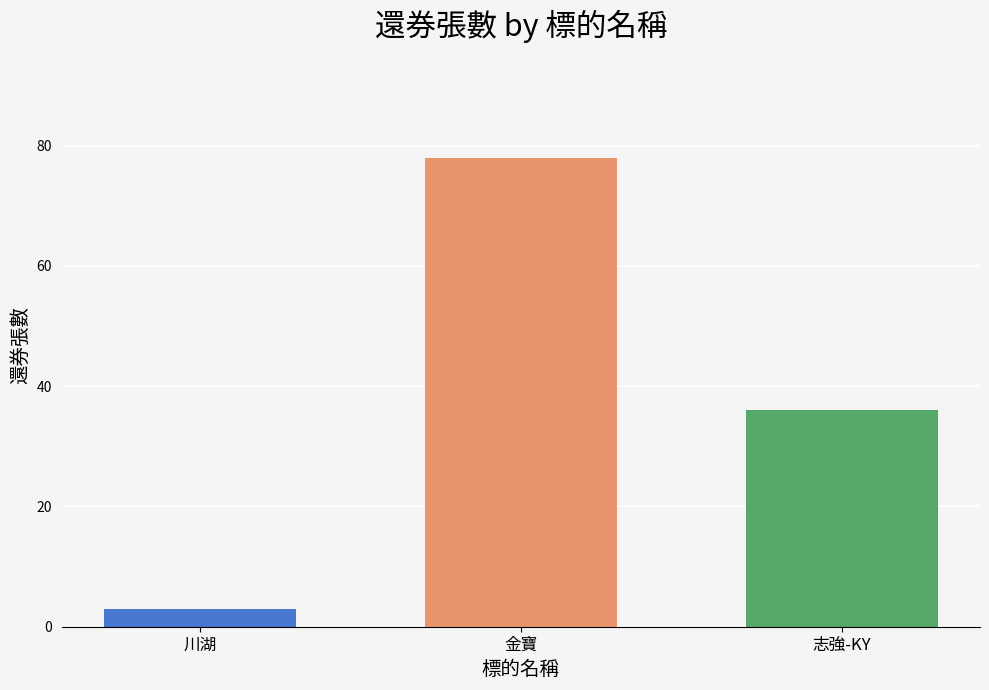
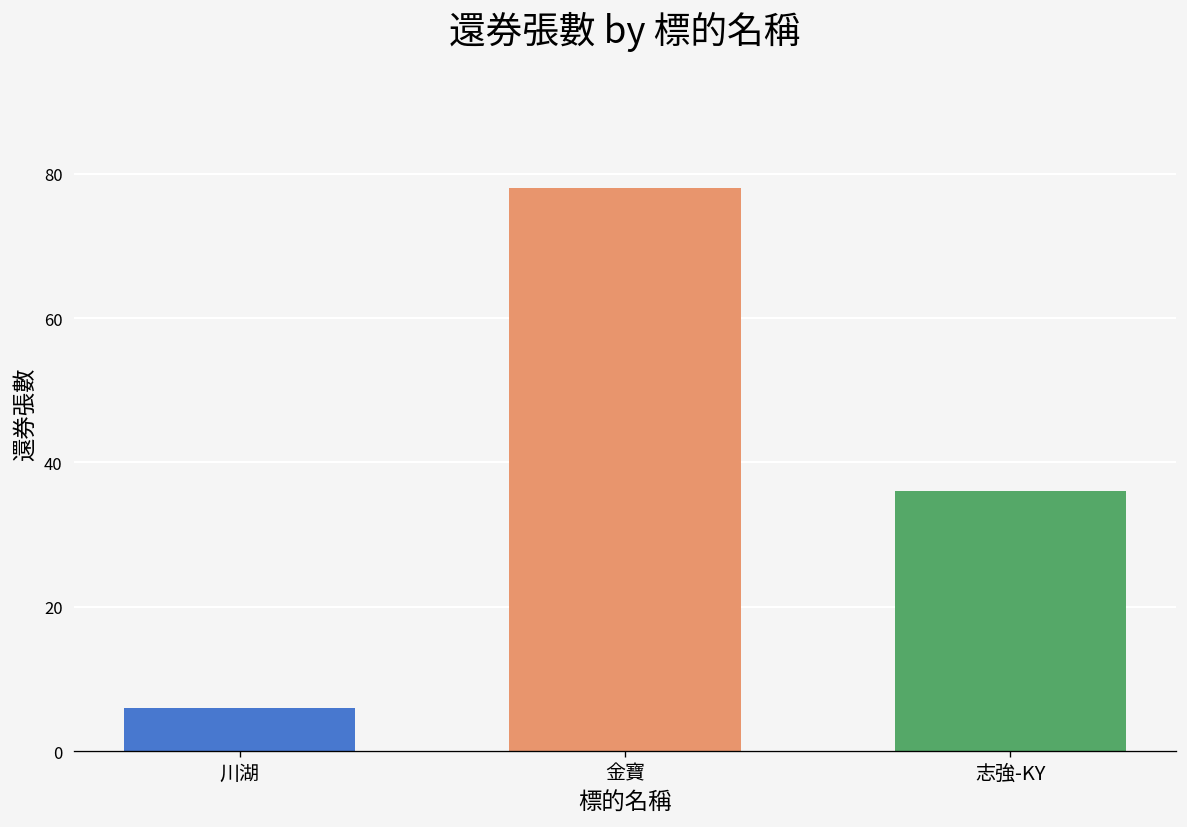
川湖: 3 -> 6
